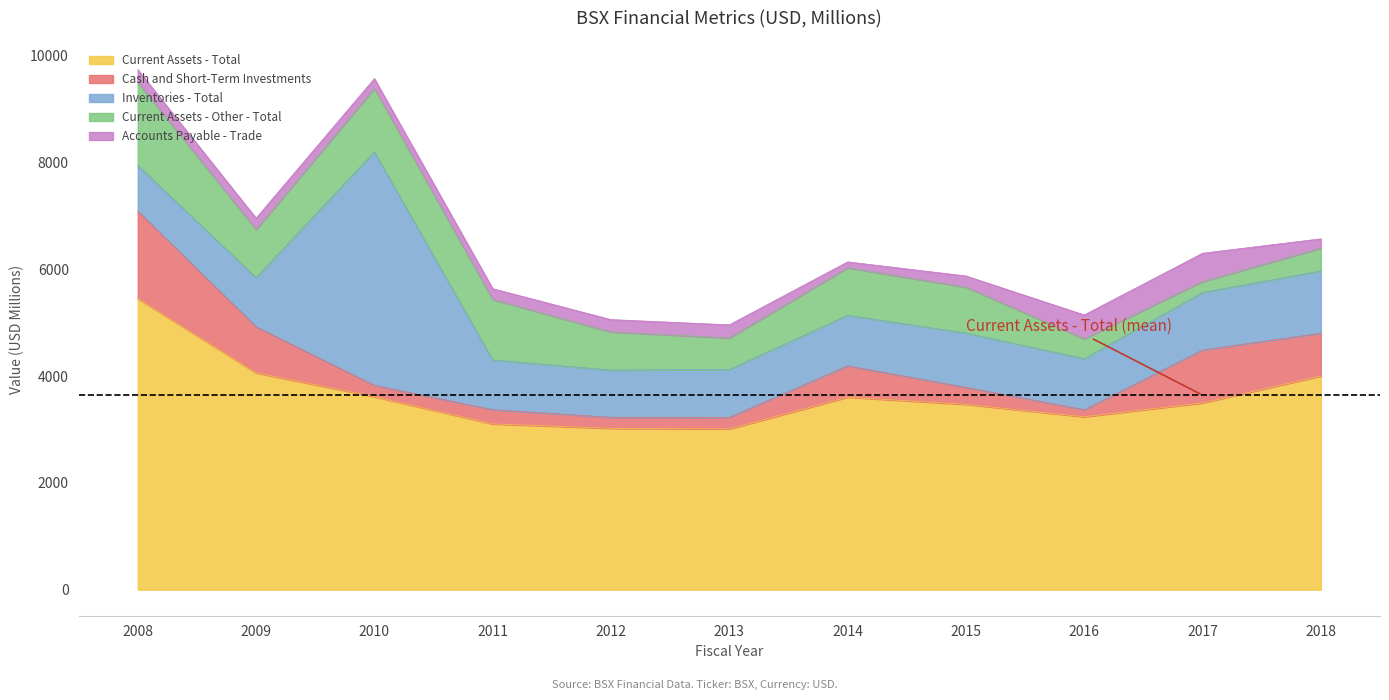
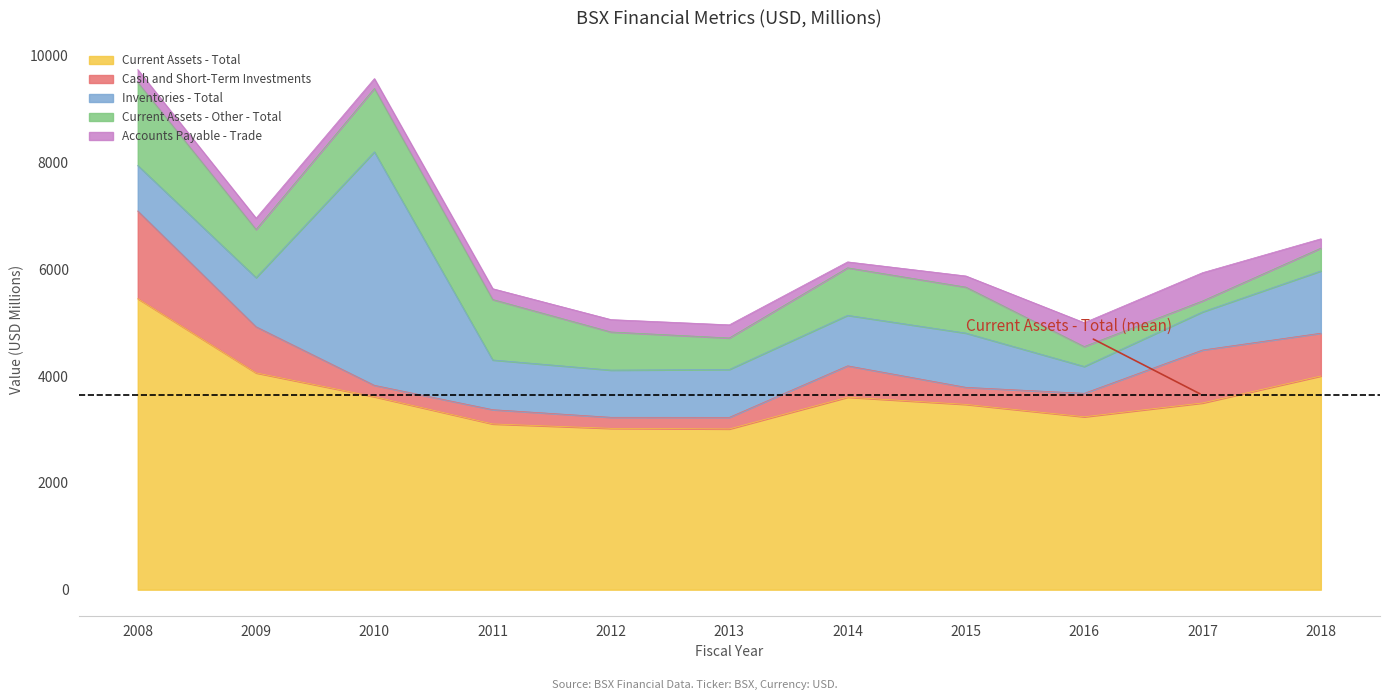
Cash and Short-Term Investments, 2016: 100 -> 400
Inventories - Total, 2016: 1000 -> 500
Inventories - Total, 2017: 1100 -> 700
